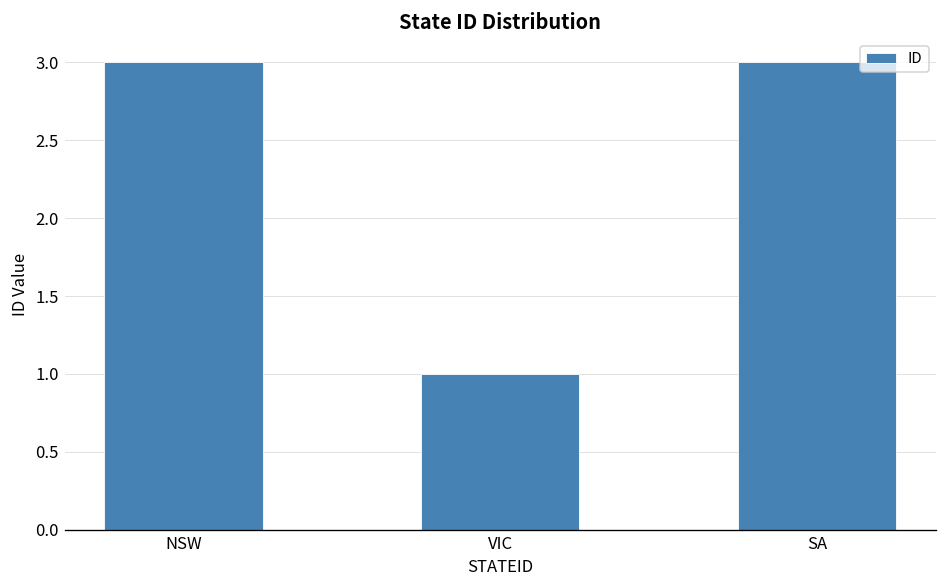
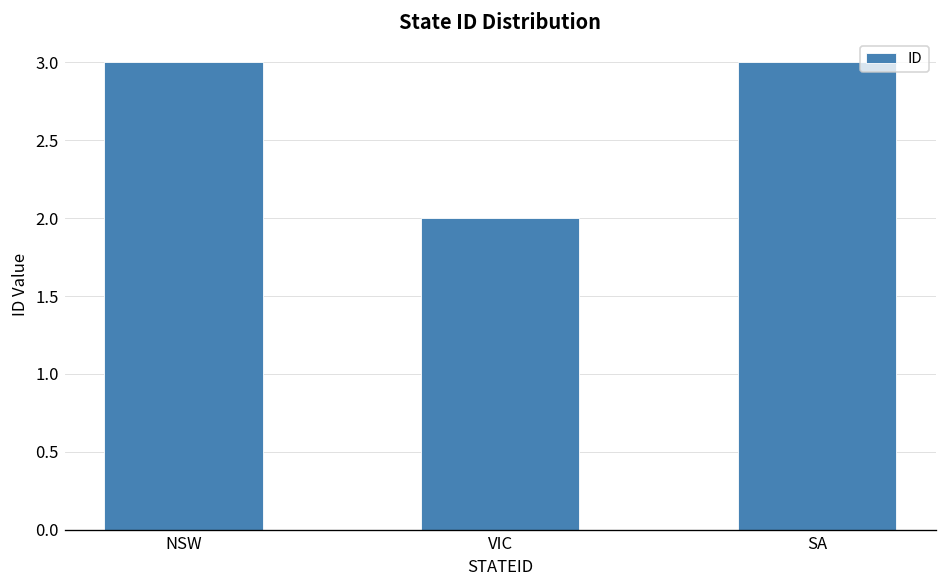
VIC: 1 -> 2
